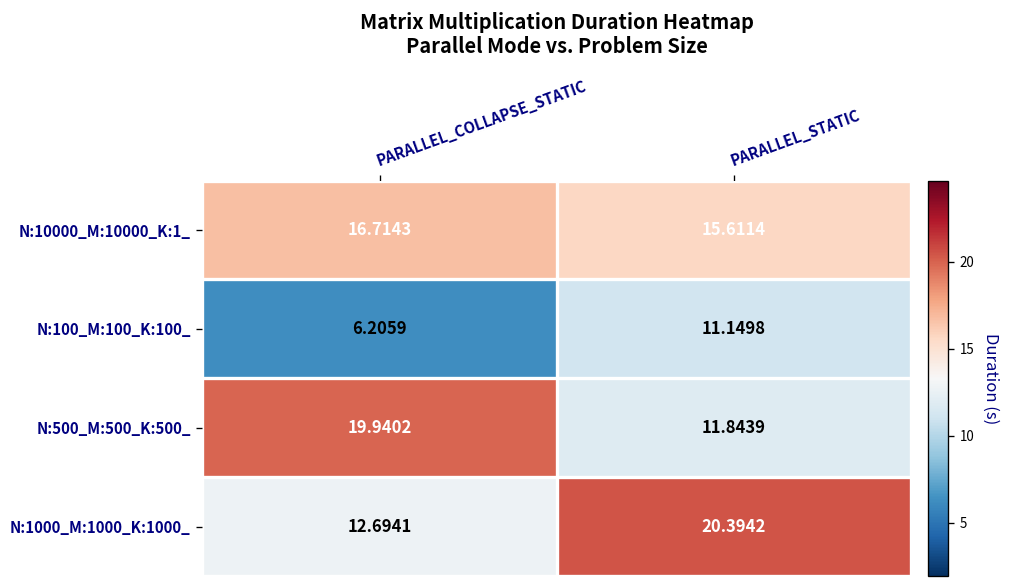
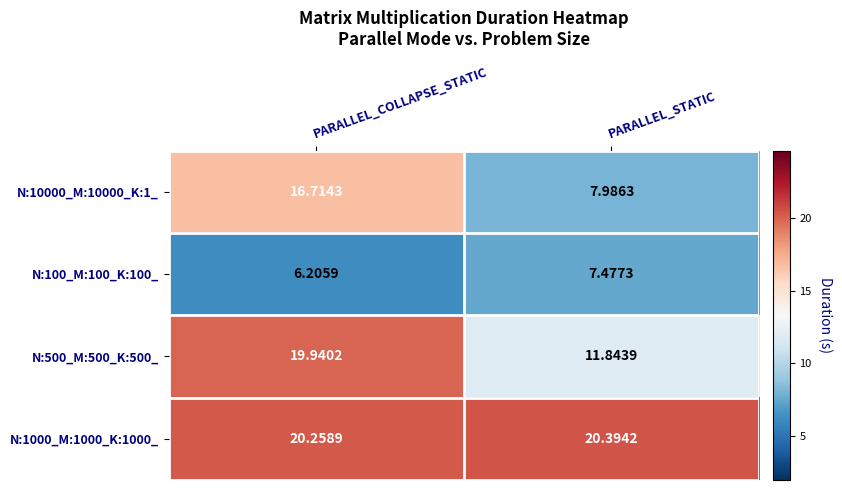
N:10000_M:10000_K:1_, PARALLEL_STATIC: 15.6114 -> 7.9863
N:100_M:100_K:100_, PARALLEL_STATIC: 11.1498 -> 7.4773
N:1000_M:1000_K:1000_, PARALLEL_COLLAPSE_STATIC: 12.6941 -> 20.2589
